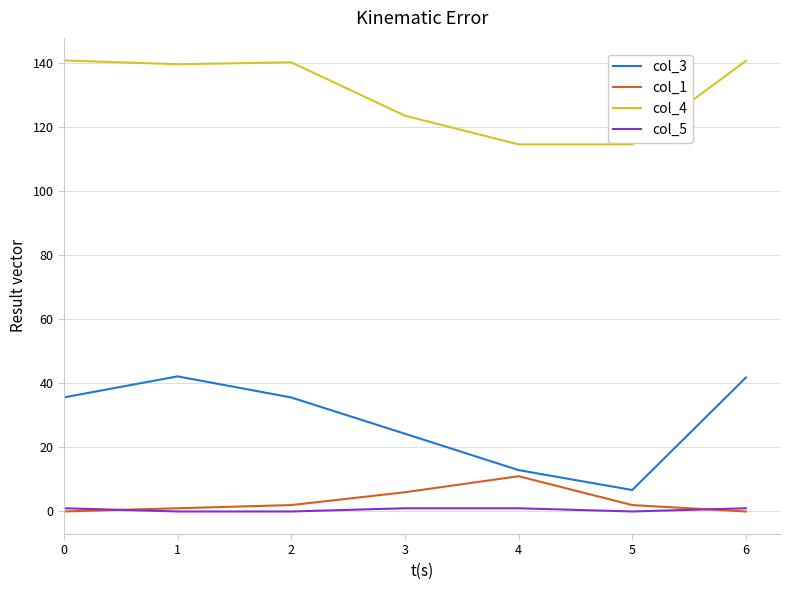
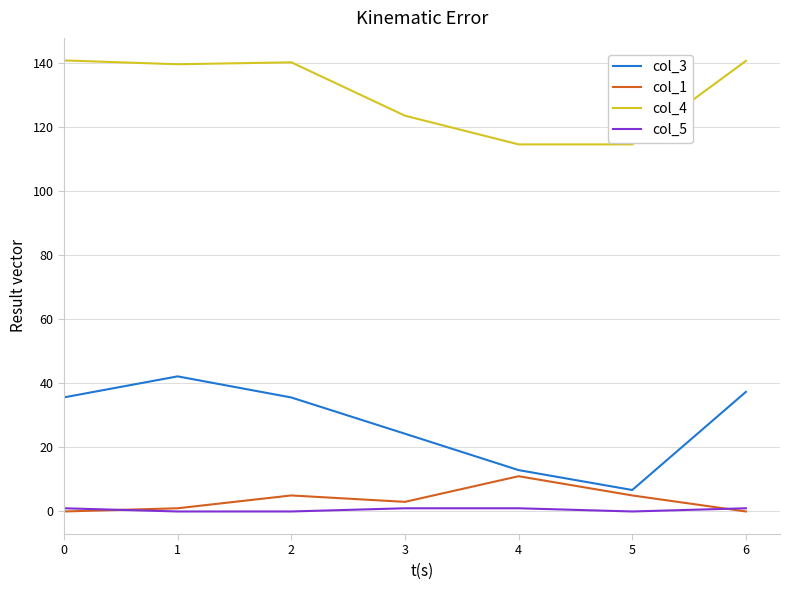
col_1, 2: 2 -> 5
col_1, 3: 6 -> 3
col_1, 5: 2 -> 5
col_3, 6: 42 -> 37
